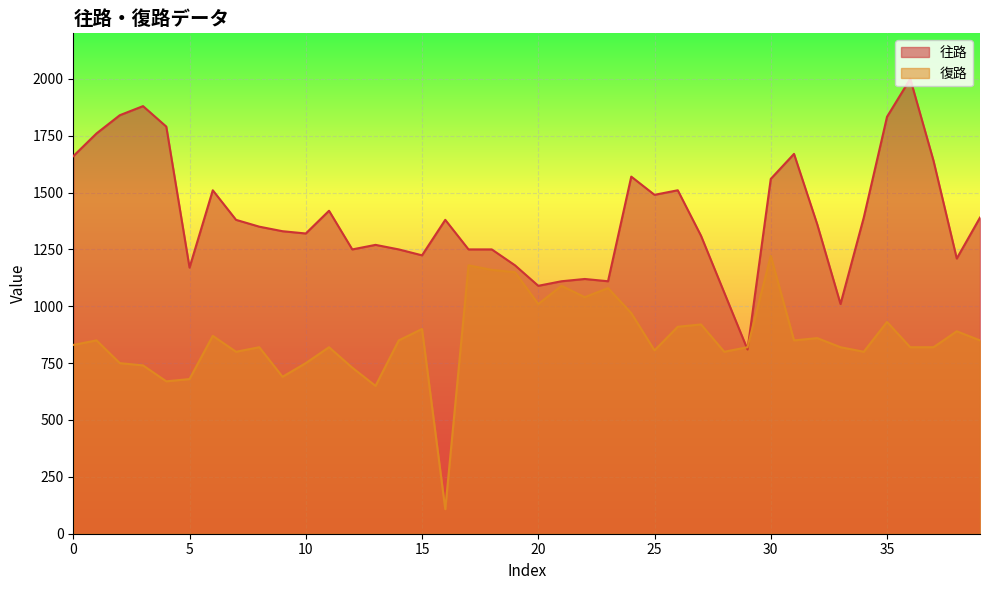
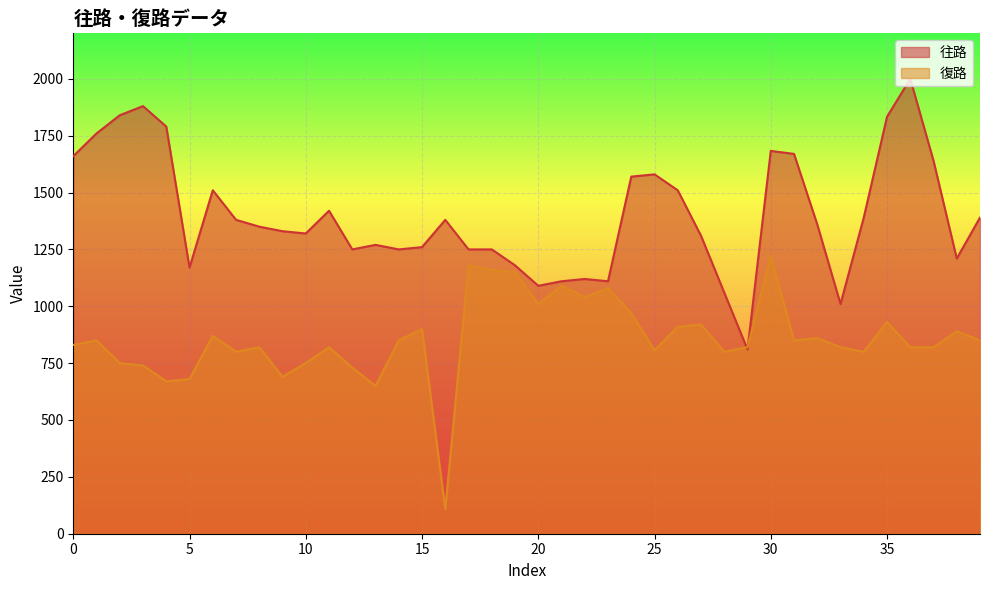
往路, 15: 1220 -> 1260
往路, 25: 1490 -> 1580
往路, 30: 1560 -> 1680
